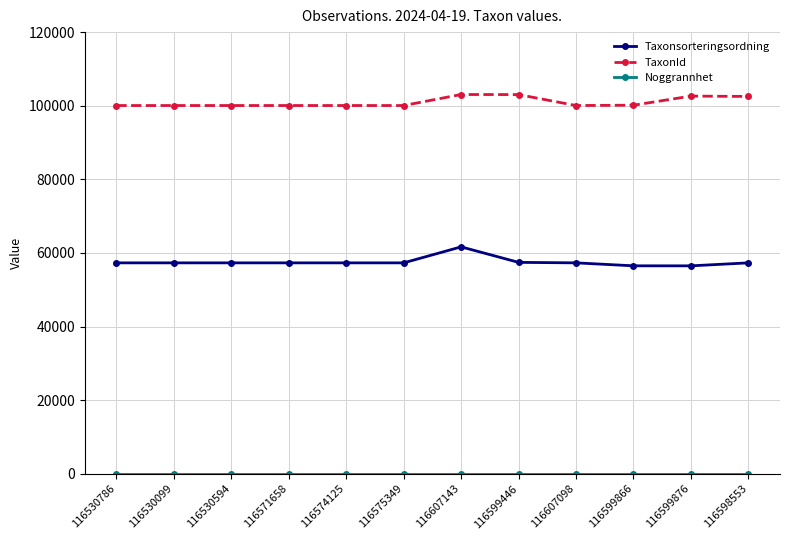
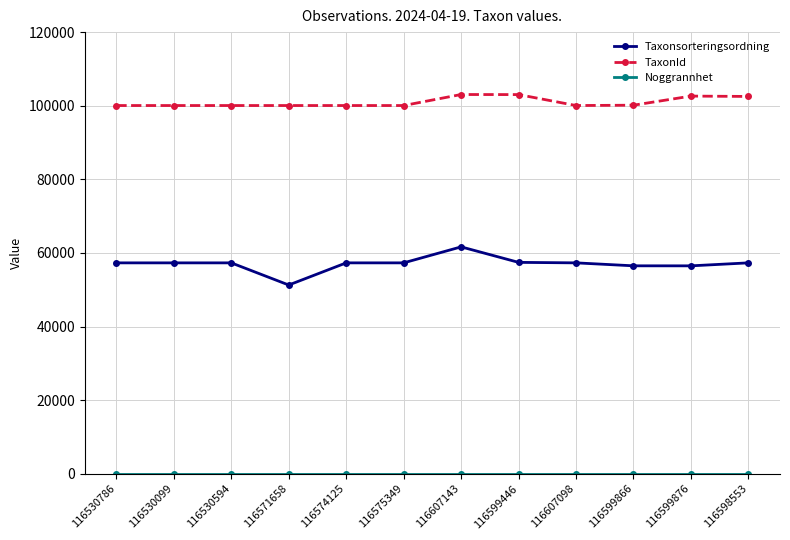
Taxonsorteringsordning, 116571658: 57000 -> 51000
